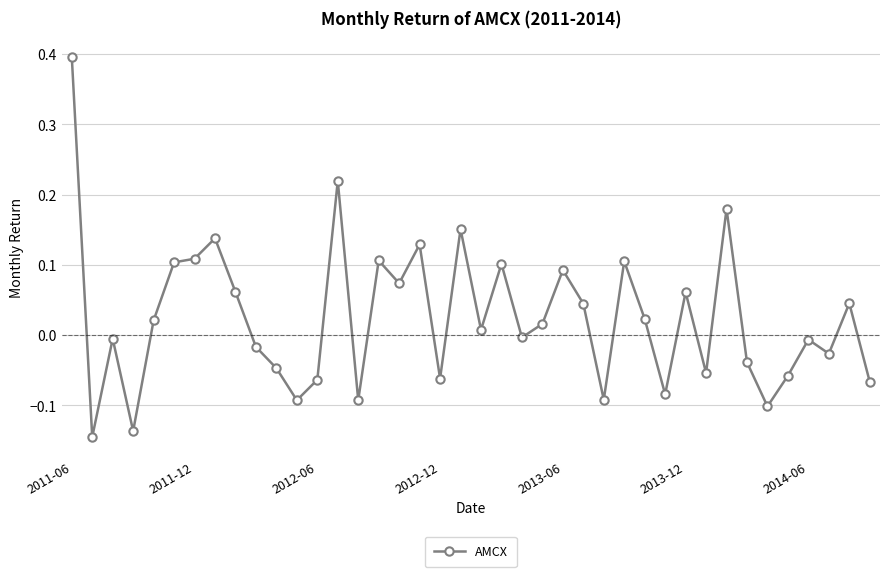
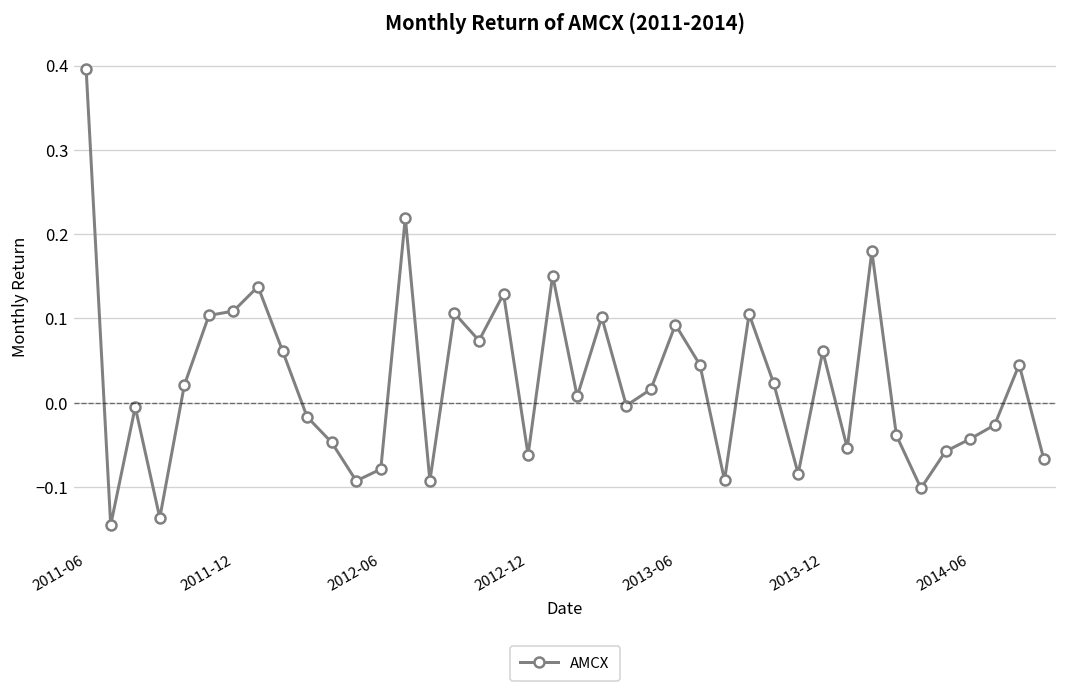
2012-06: -0.06 -> -0.08
2014-06: -0.01 -> -0.04
